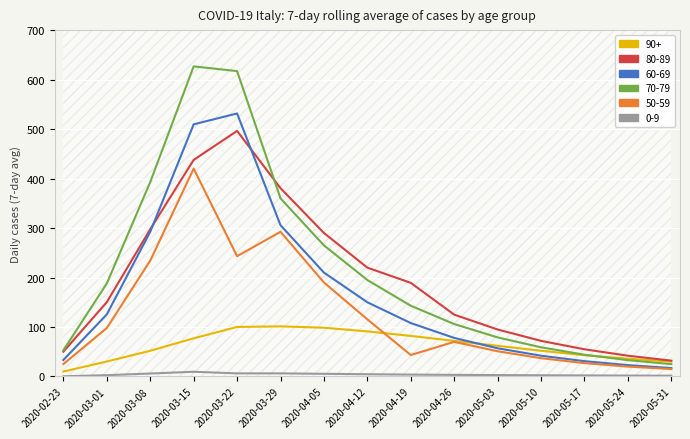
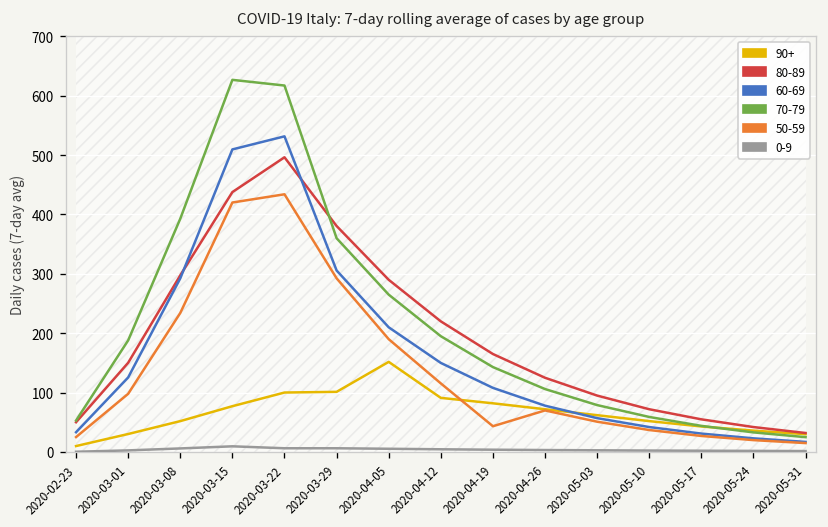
50-59, 2020-03-22: 240 -> 430
90+, 2020-04-05: 100 -> 150
80-89, 2020-04-19: 190 -> 170
